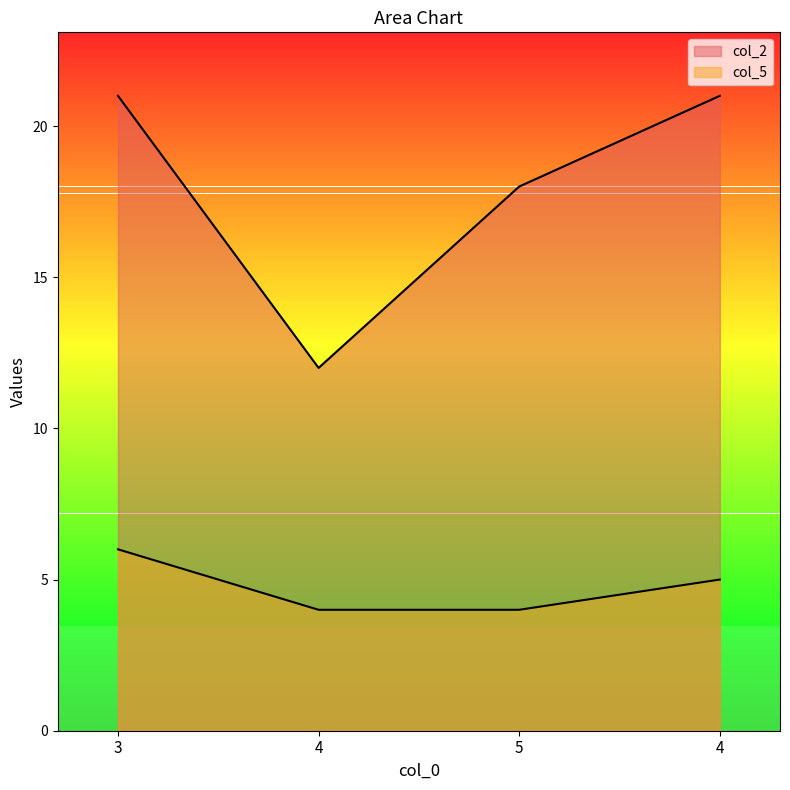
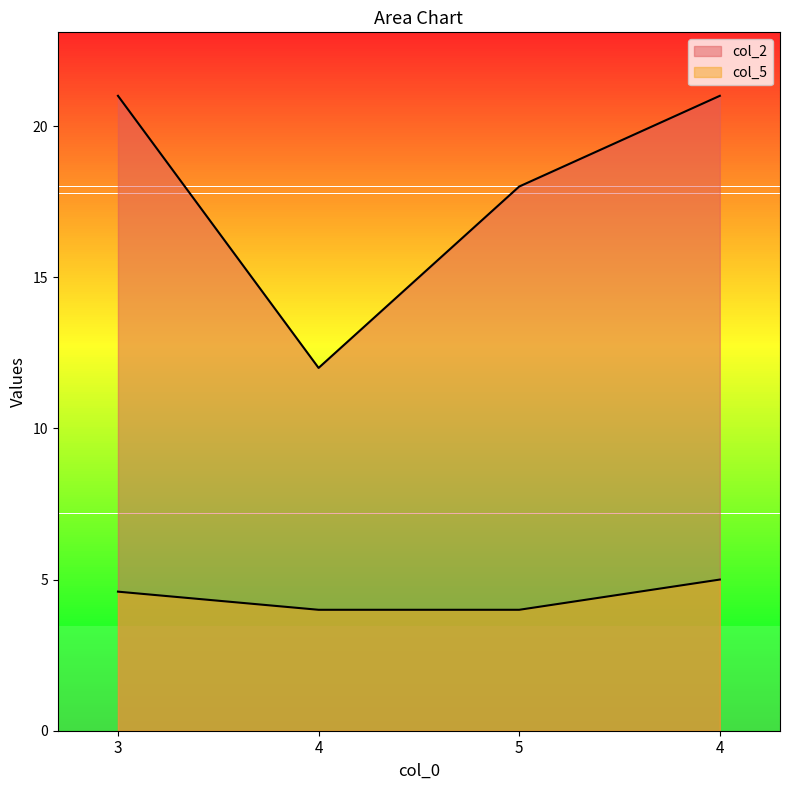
col_5, 3: 6.0 -> 4.6
